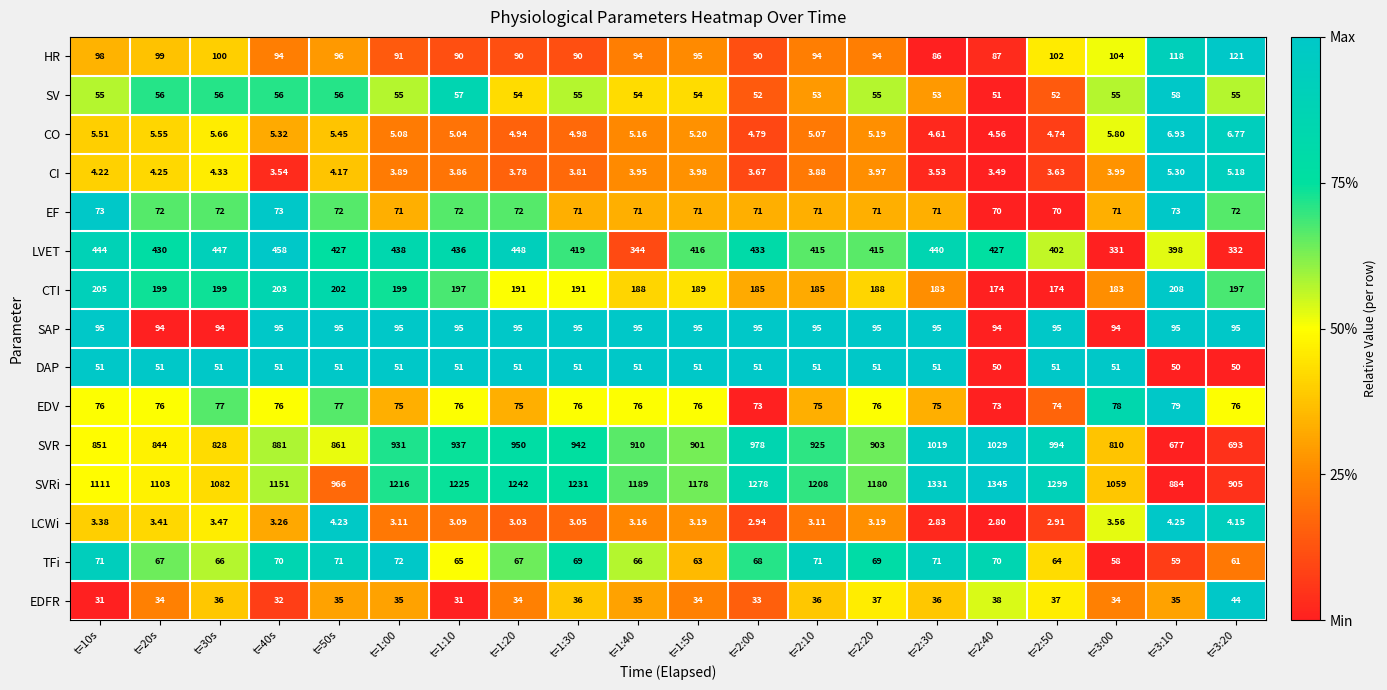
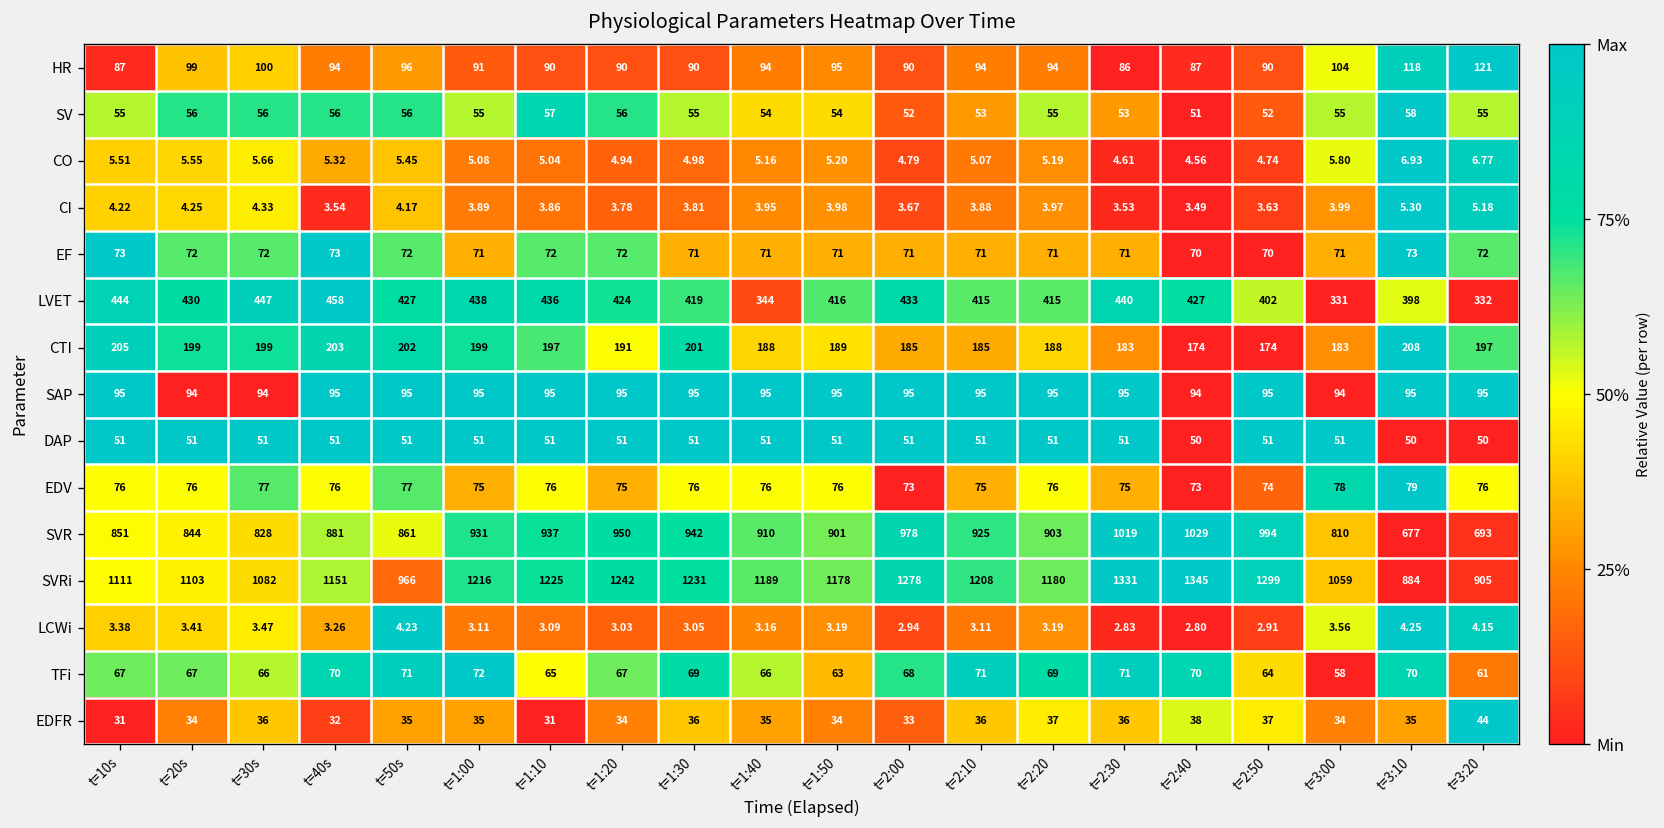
HR, t=10s: 98 -> 87
HR, t=2:50: 102 -> 90
SV, t=1:20: 54 -> 56
LVET, t=1:20: 448 -> 424
CTI, t=1:30: 191 -> 201
TFi, t=10s: 71 -> 67
TFi, t=3:10: 59 -> 70
